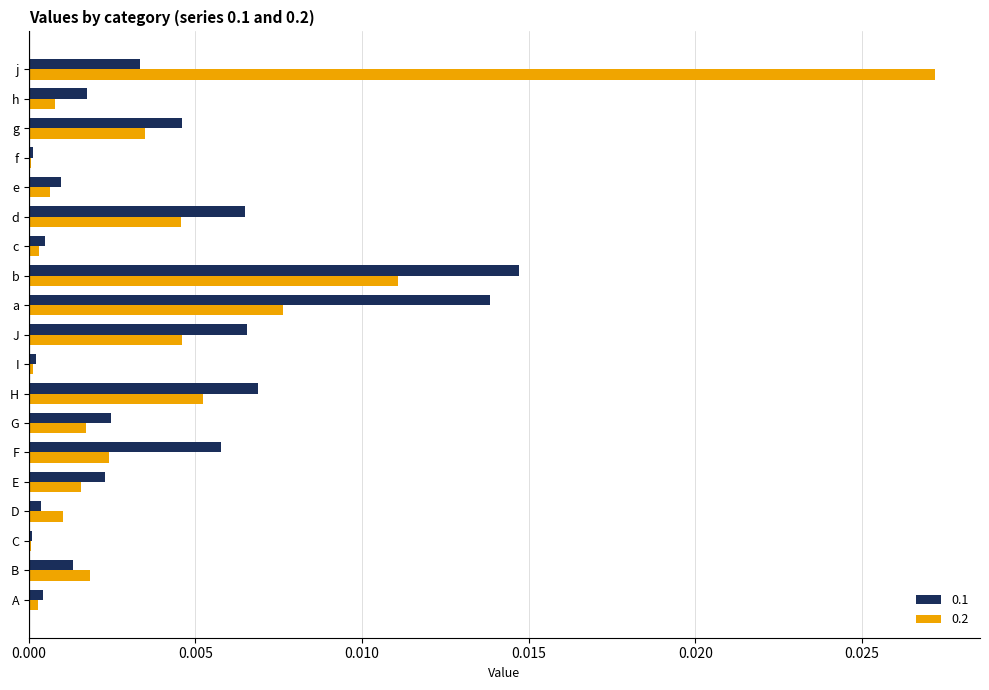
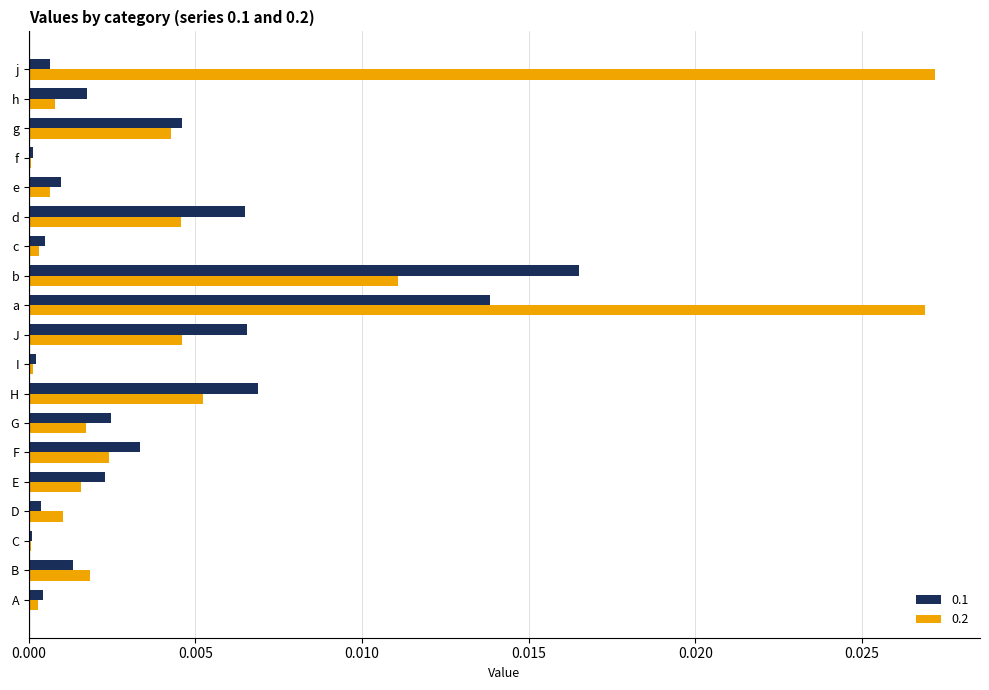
0.1, j: 0.0033 -> 0.0006
0.2, g: 0.0035 -> 0.0043
0.1, b: 0.0147 -> 0.0165
0.2, a: 0.0076 -> 0.0269
0.1, F: 0.0058 -> 0.0033
